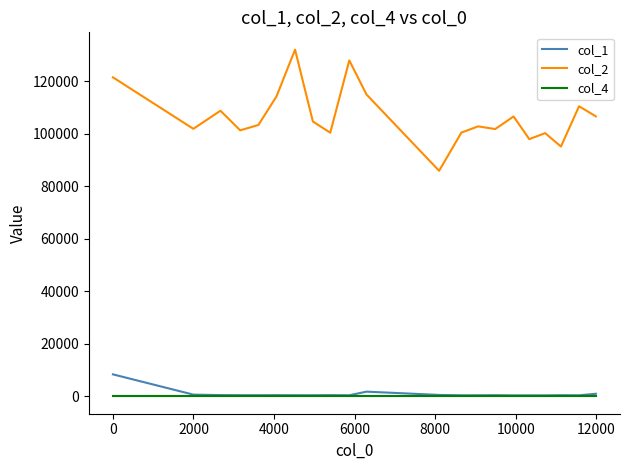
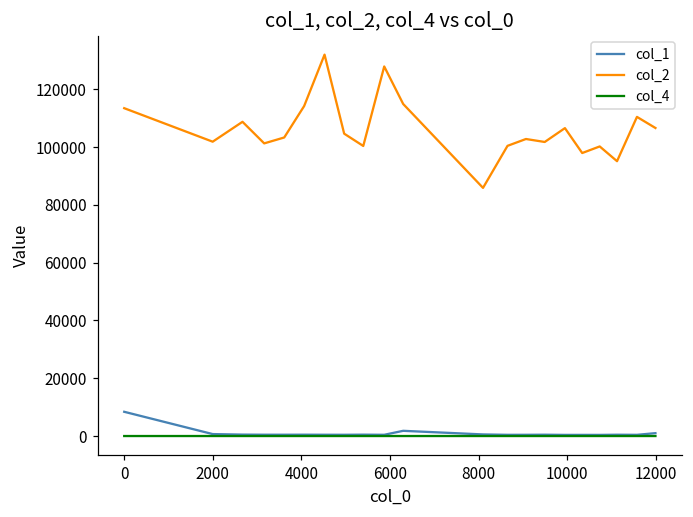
col_2, 0: 121000 -> 113000
